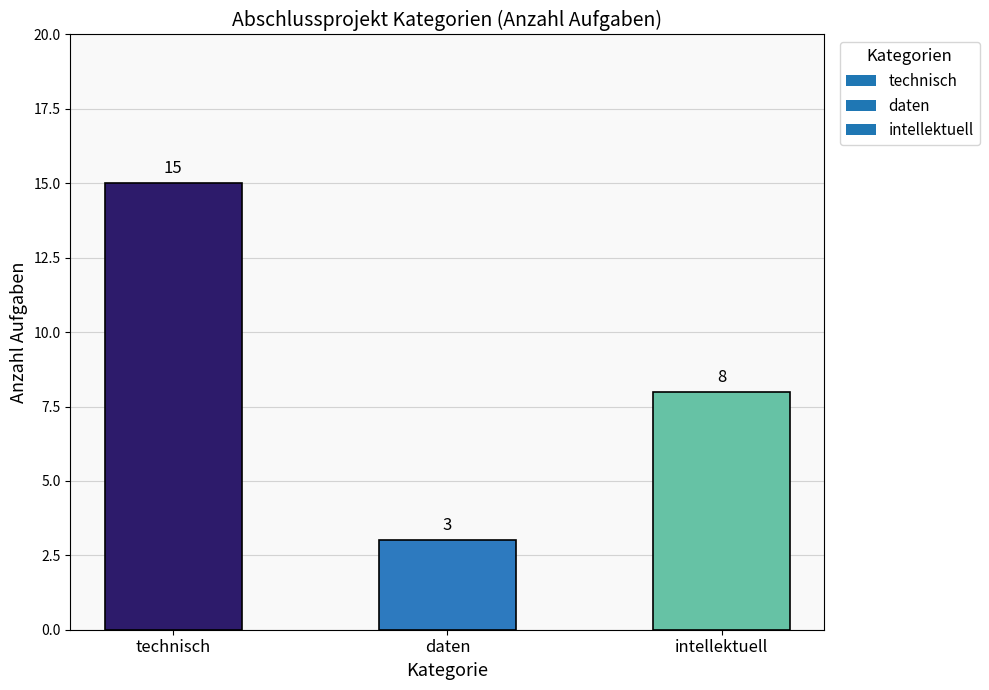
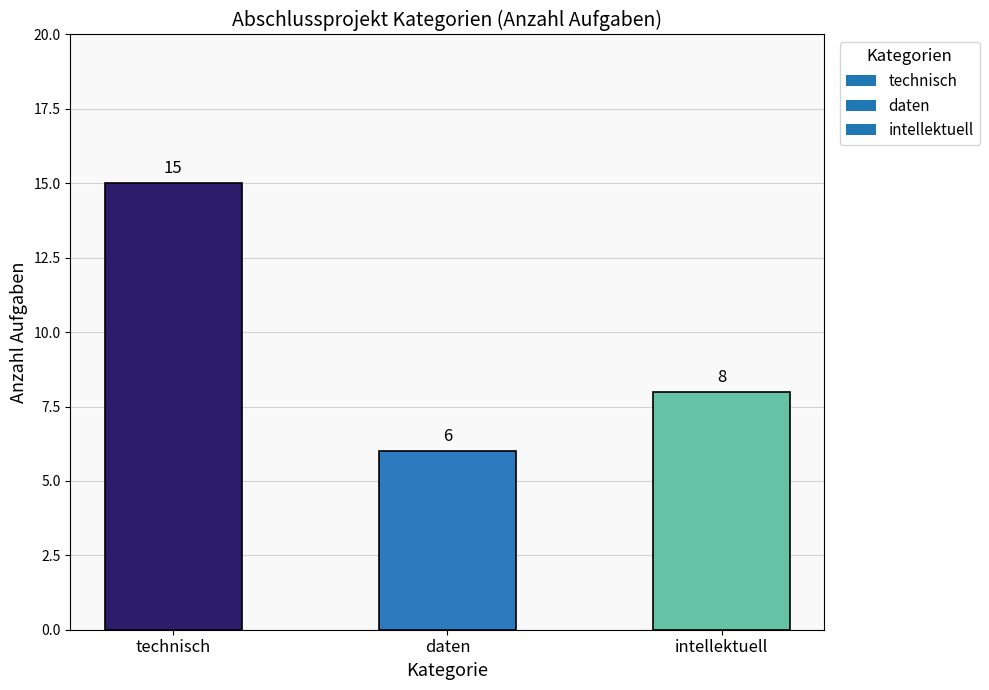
daten: 3 -> 6
